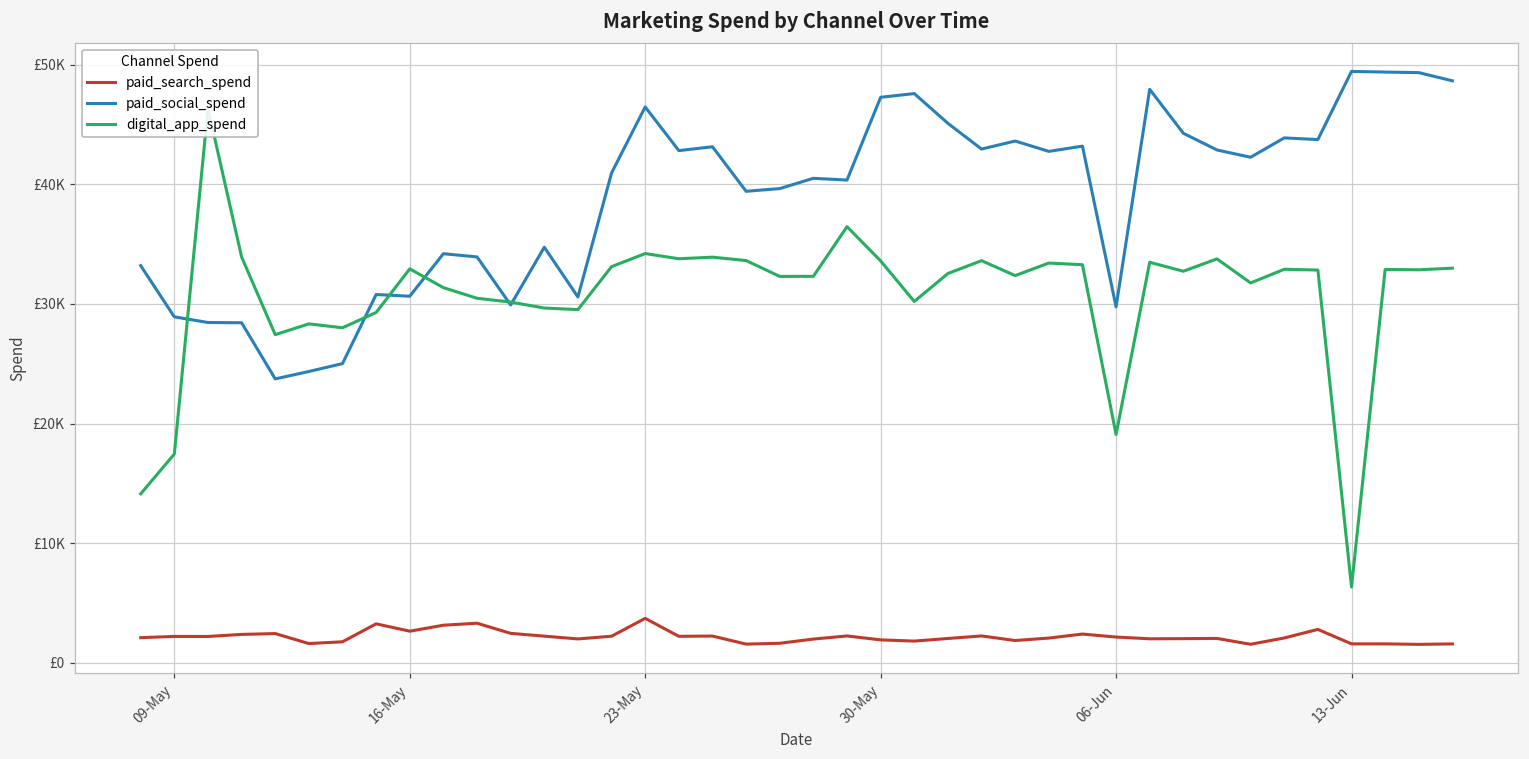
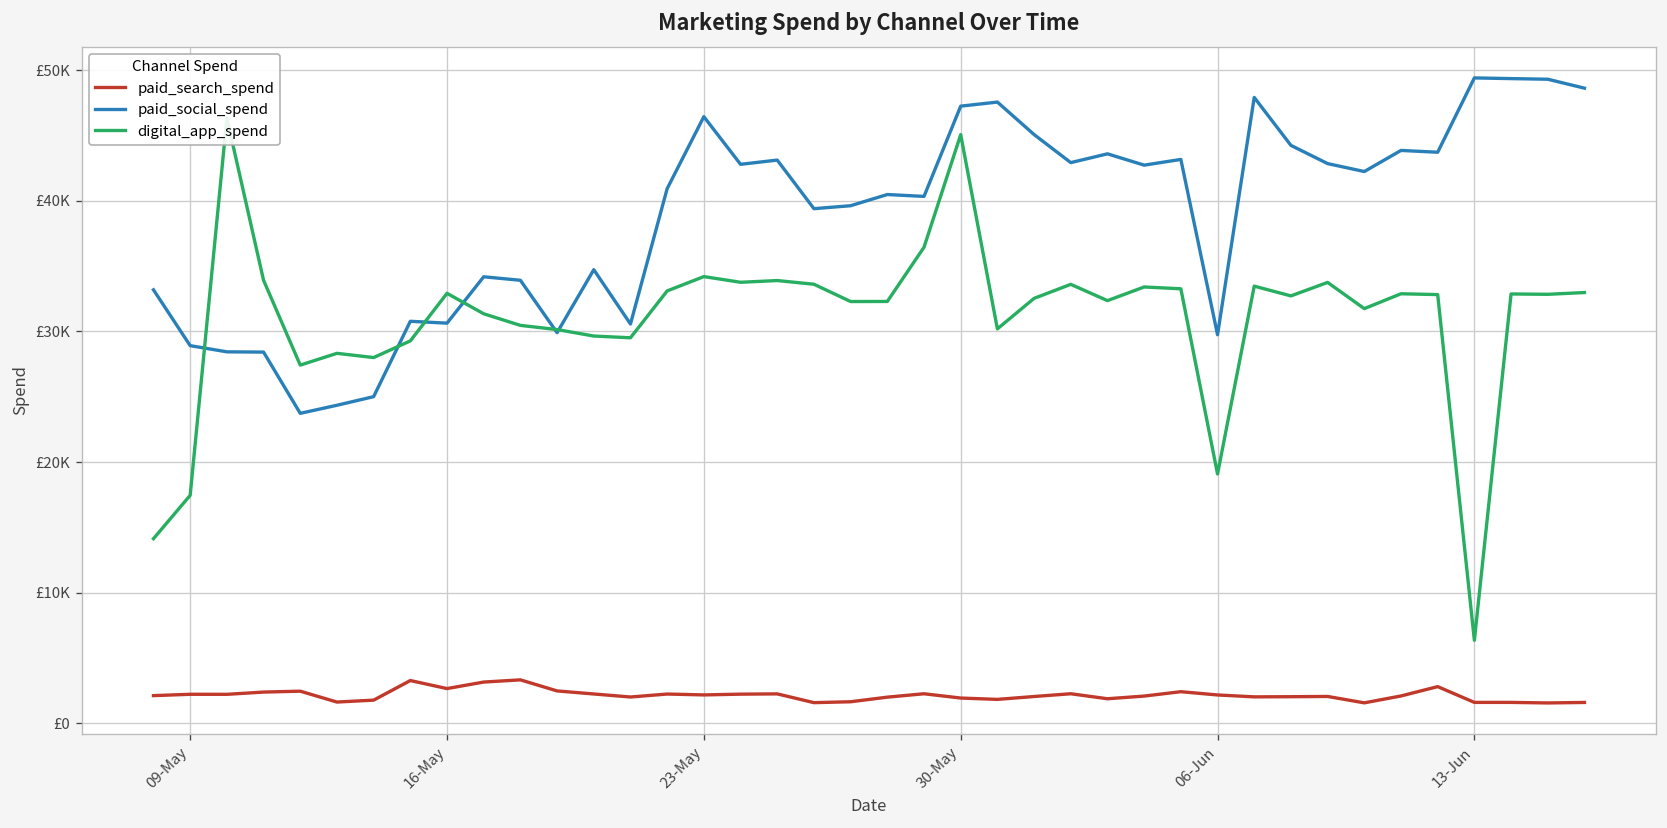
paid_search_spend, 23-May: £3700 -> £2200
digital_app_spend, 30-May: £33600 -> £45100
